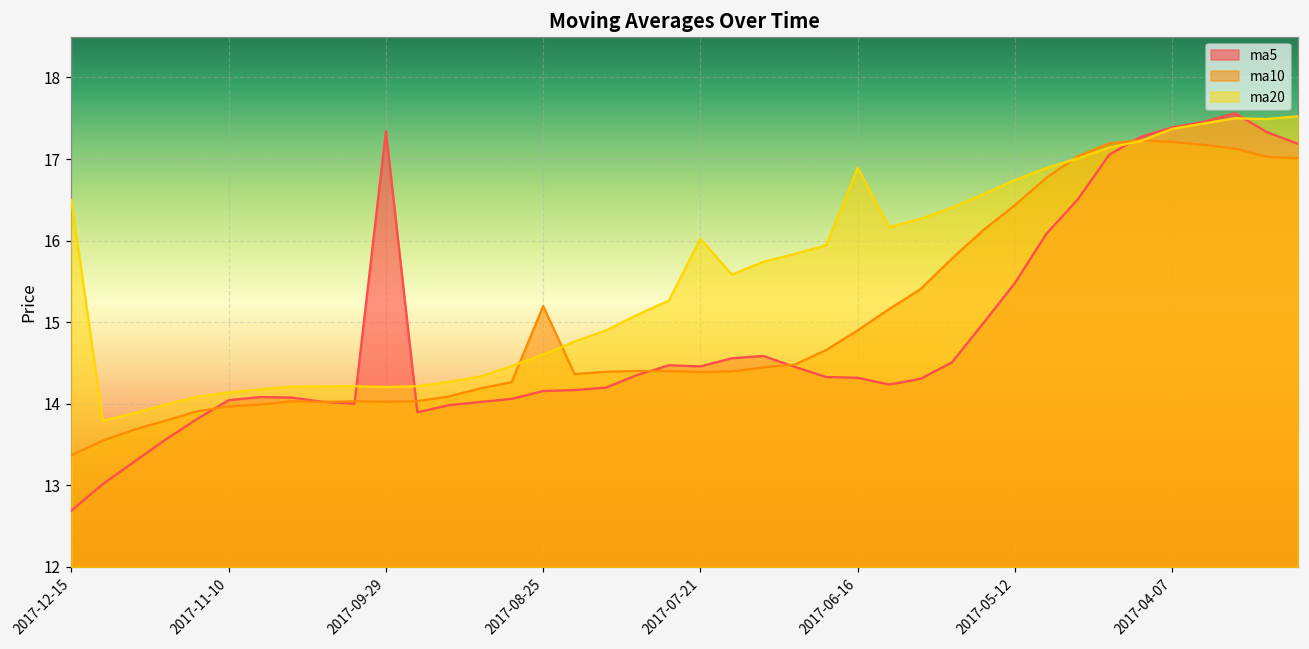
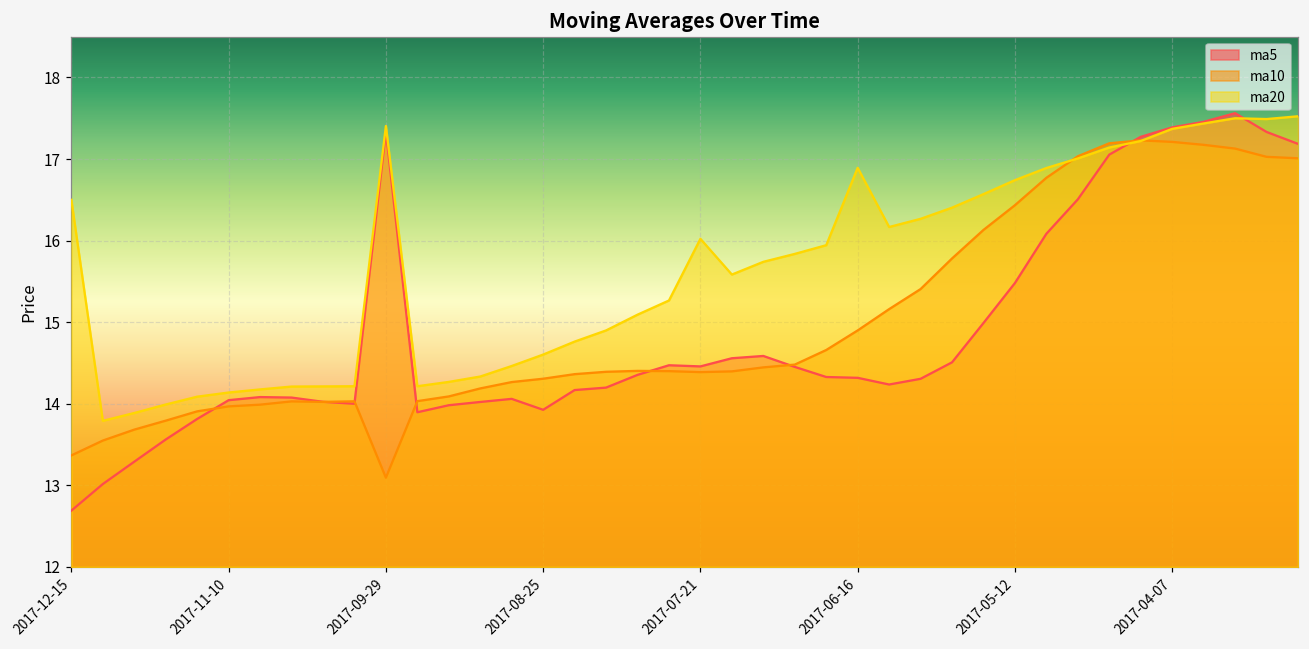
ma10, 2017-09-29: 14.0 -> 13.1
ma20, 2017-09-29: 14.2 -> 17.4
ma5, 2017-08-25: 14.2 -> 13.9
ma10, 2017-08-25: 15.2 -> 14.3
